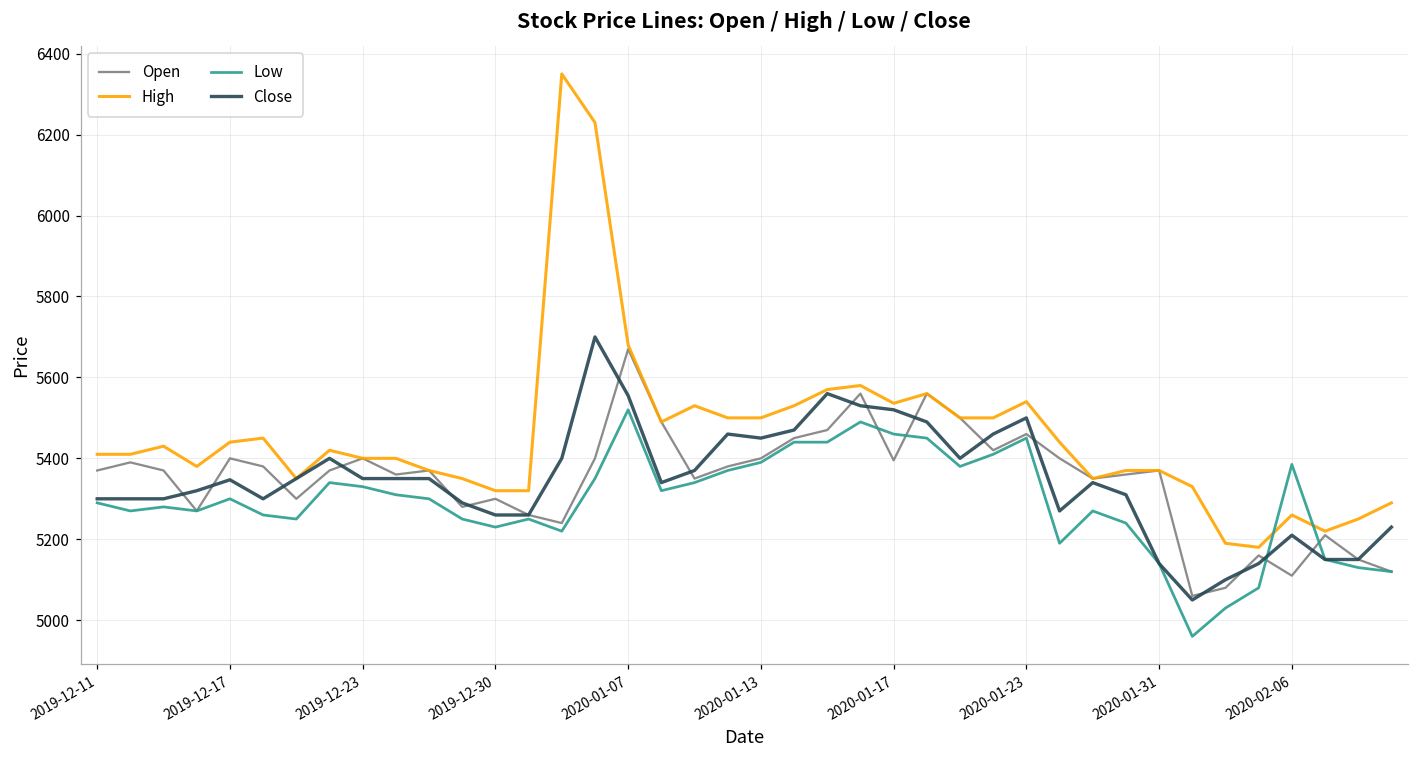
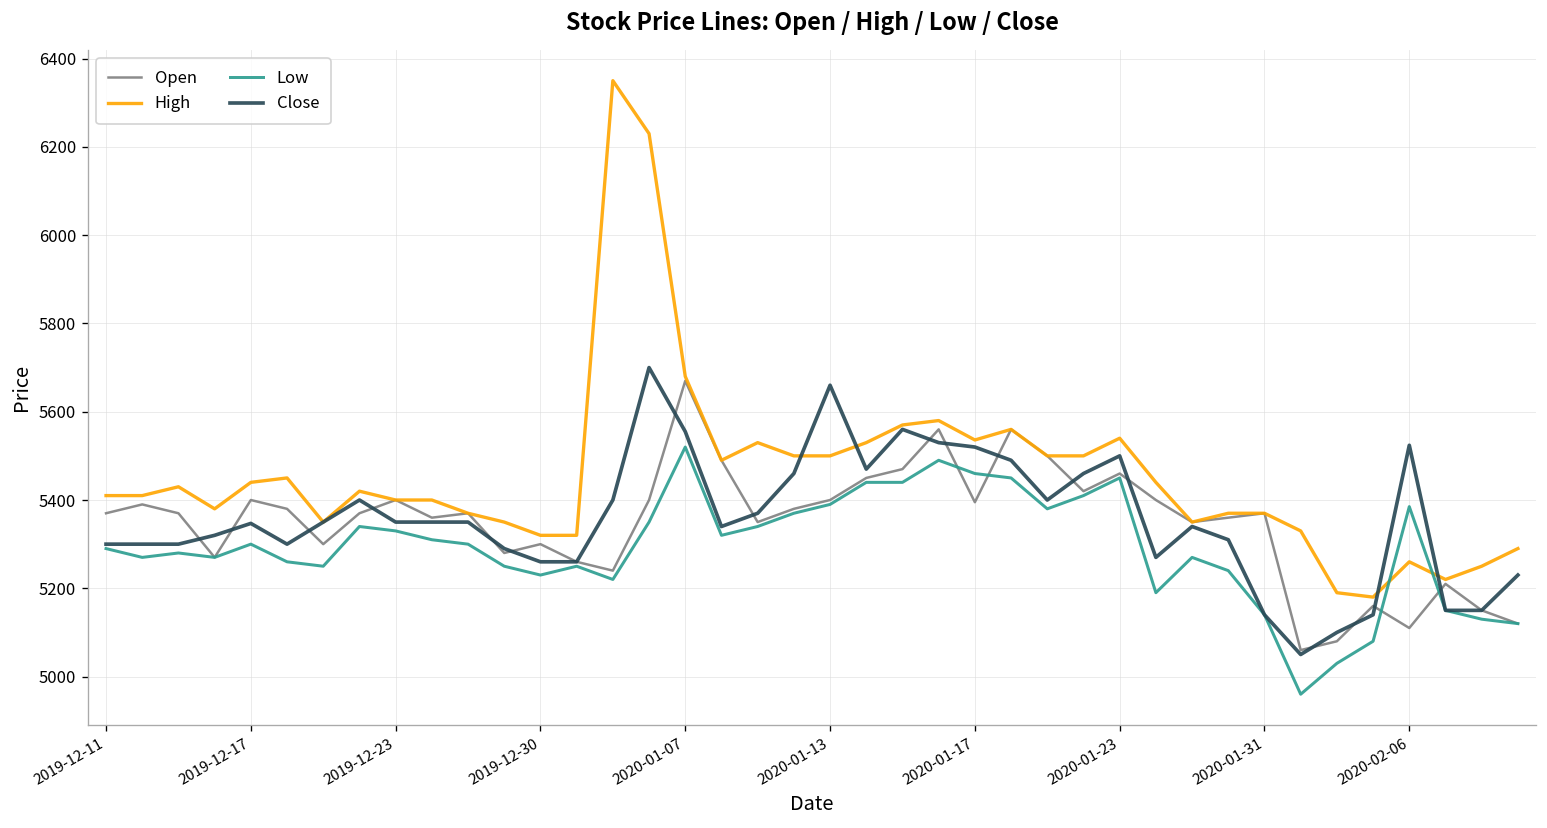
Close, 2020-01-13: 5450 -> 5660
Close, 2020-02-06: 5210 -> 5520
